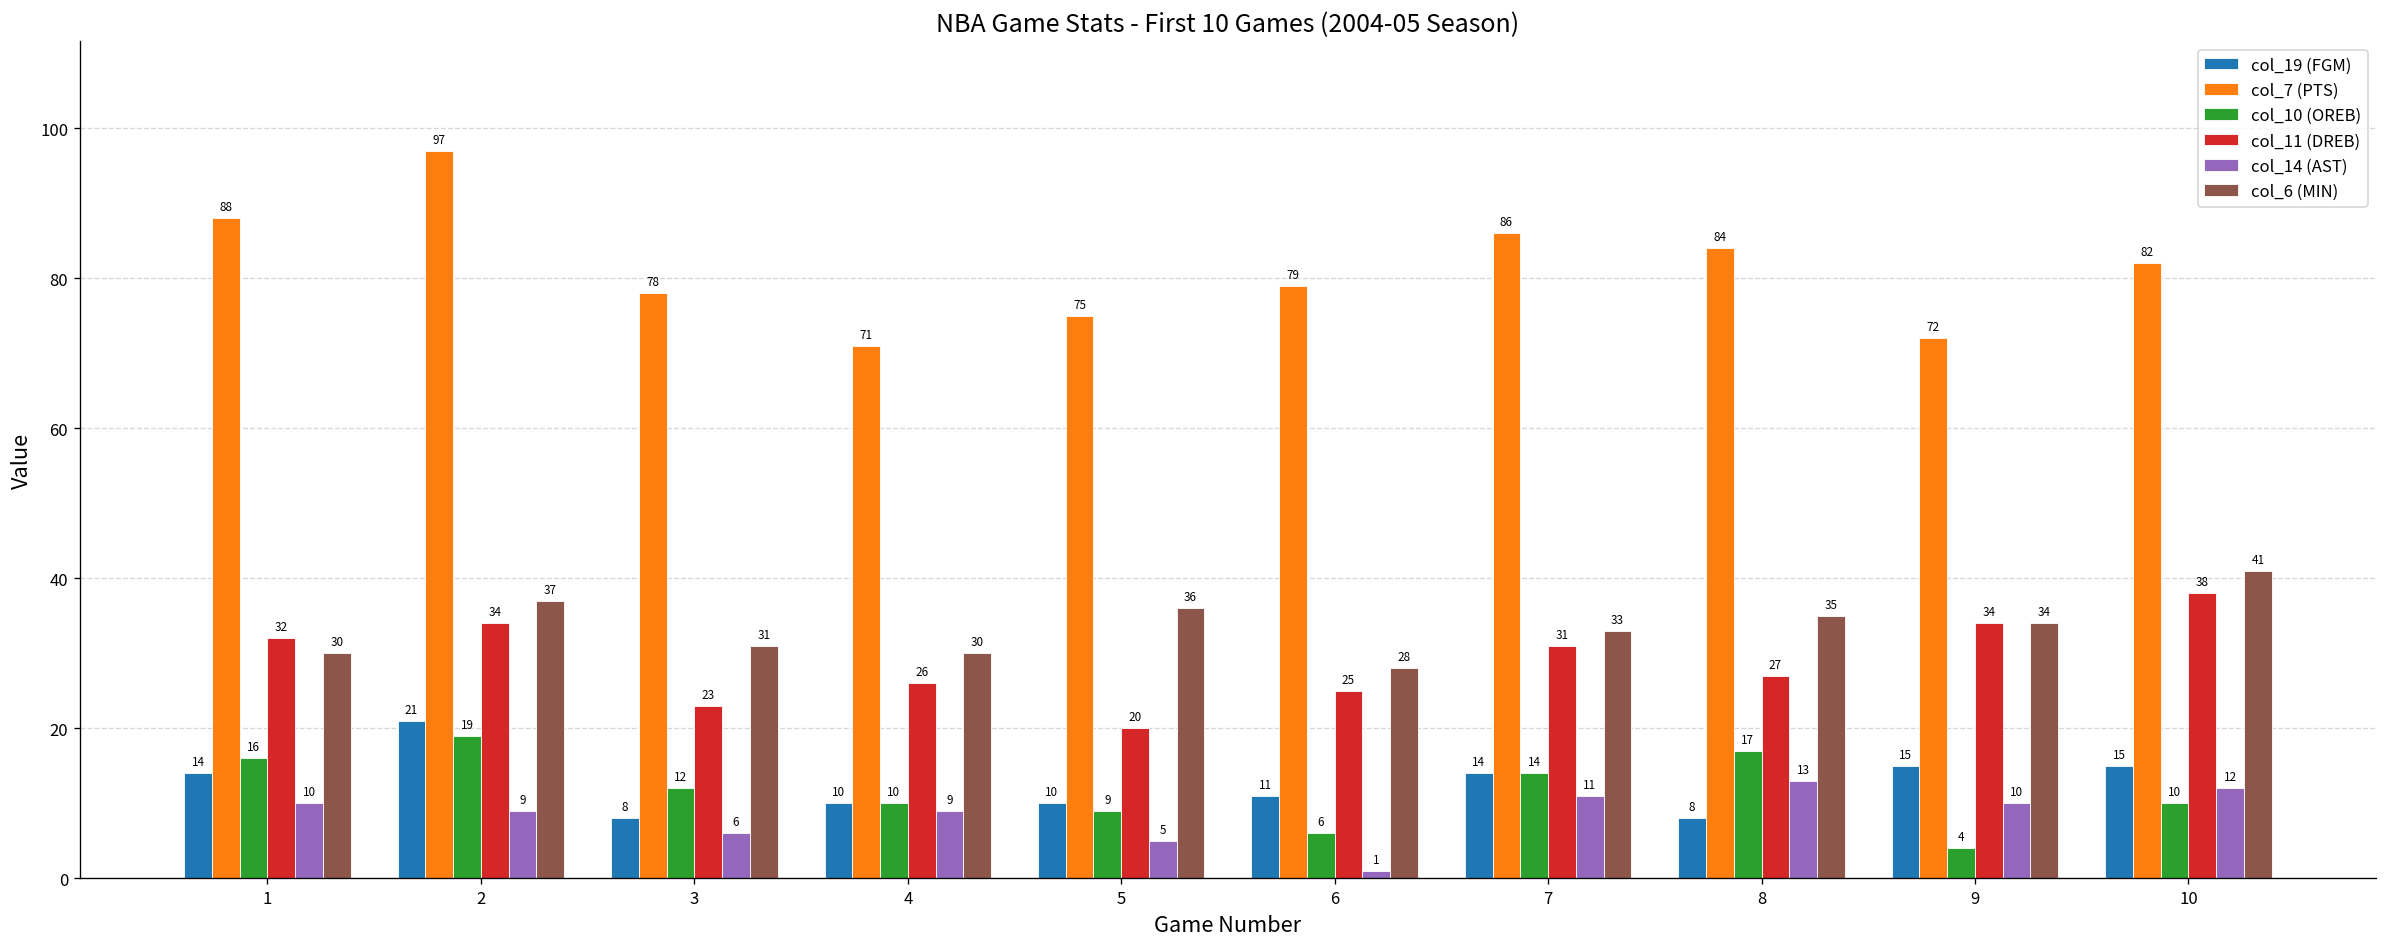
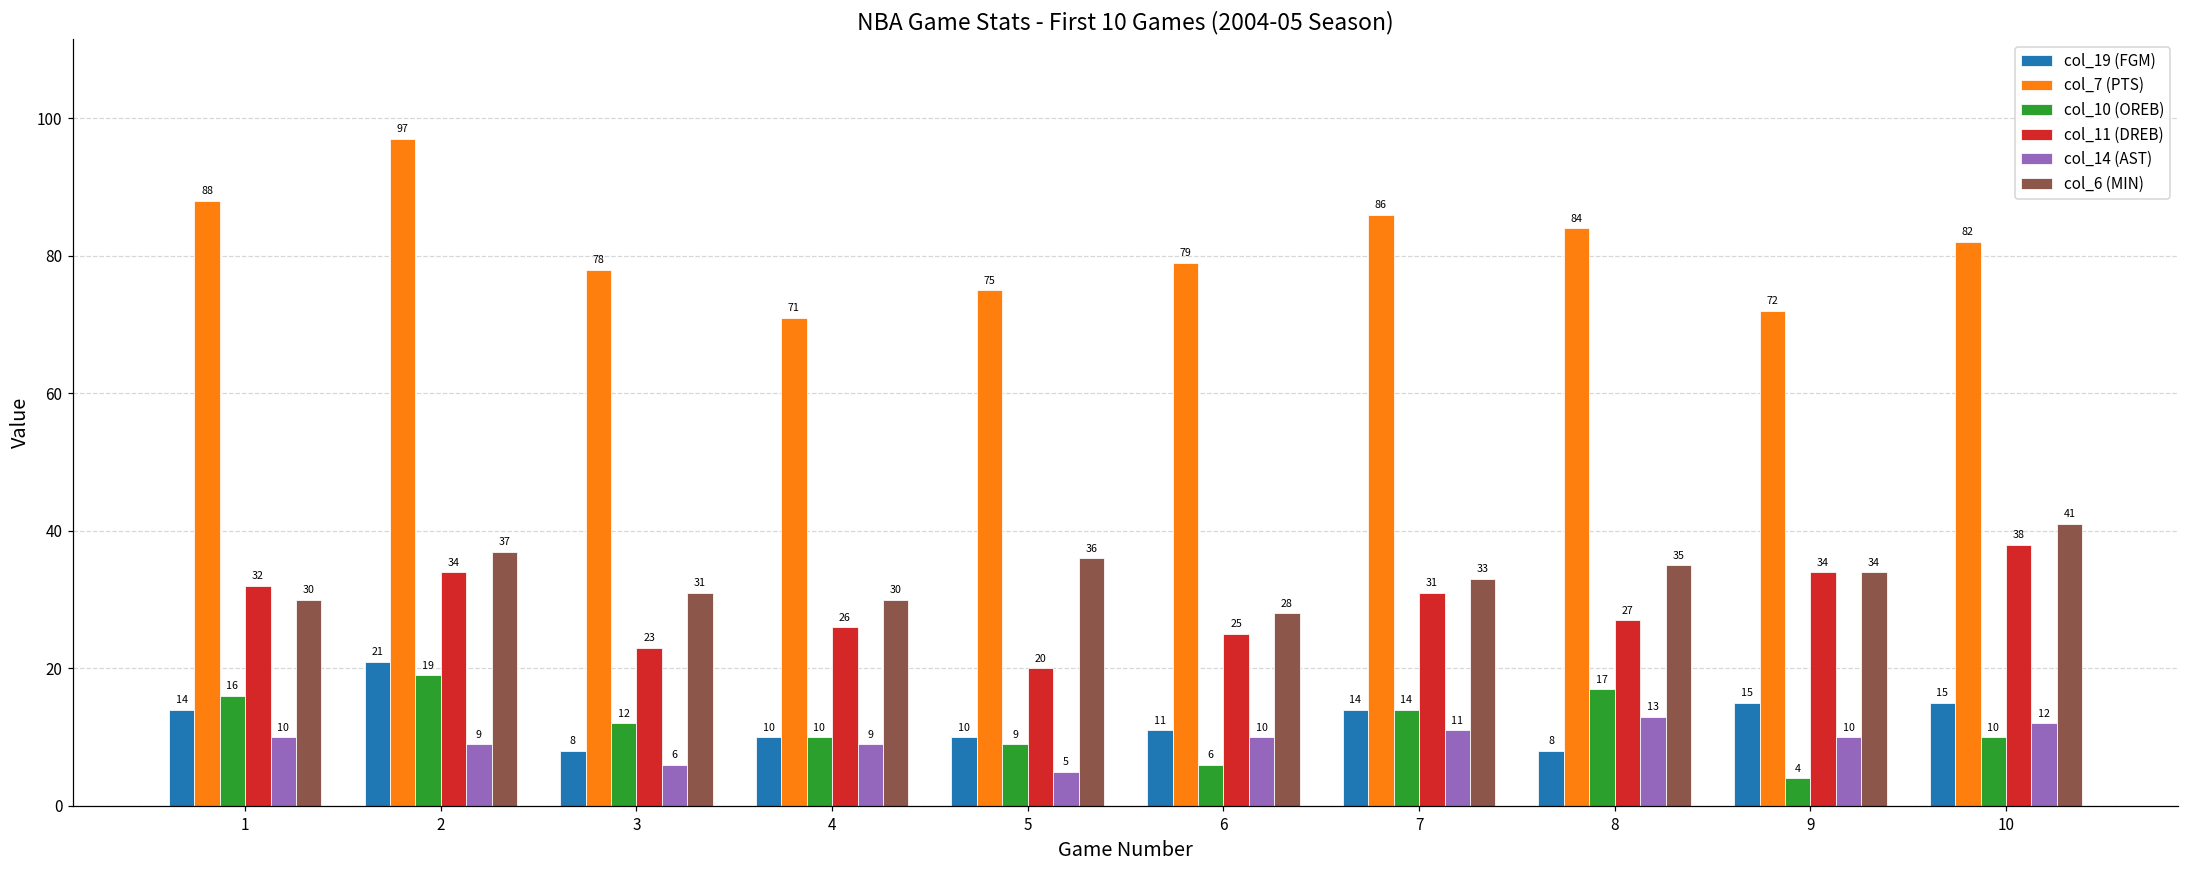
col_14 (AST), 6: 1 -> 10
